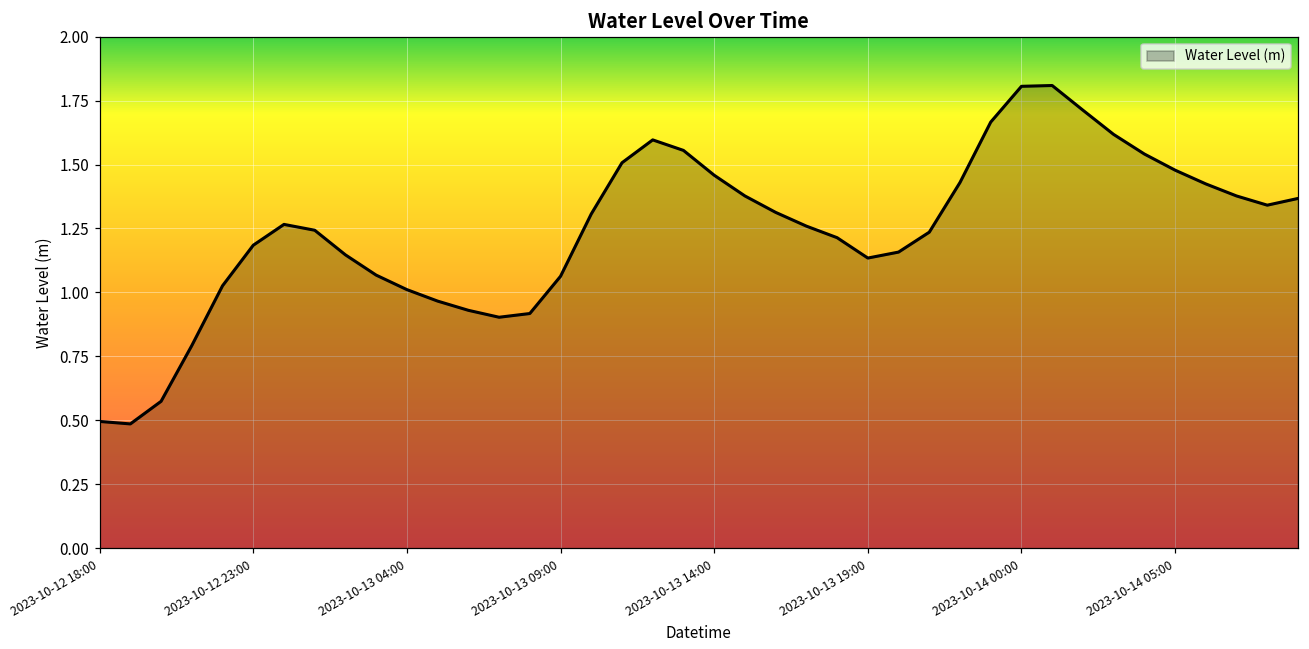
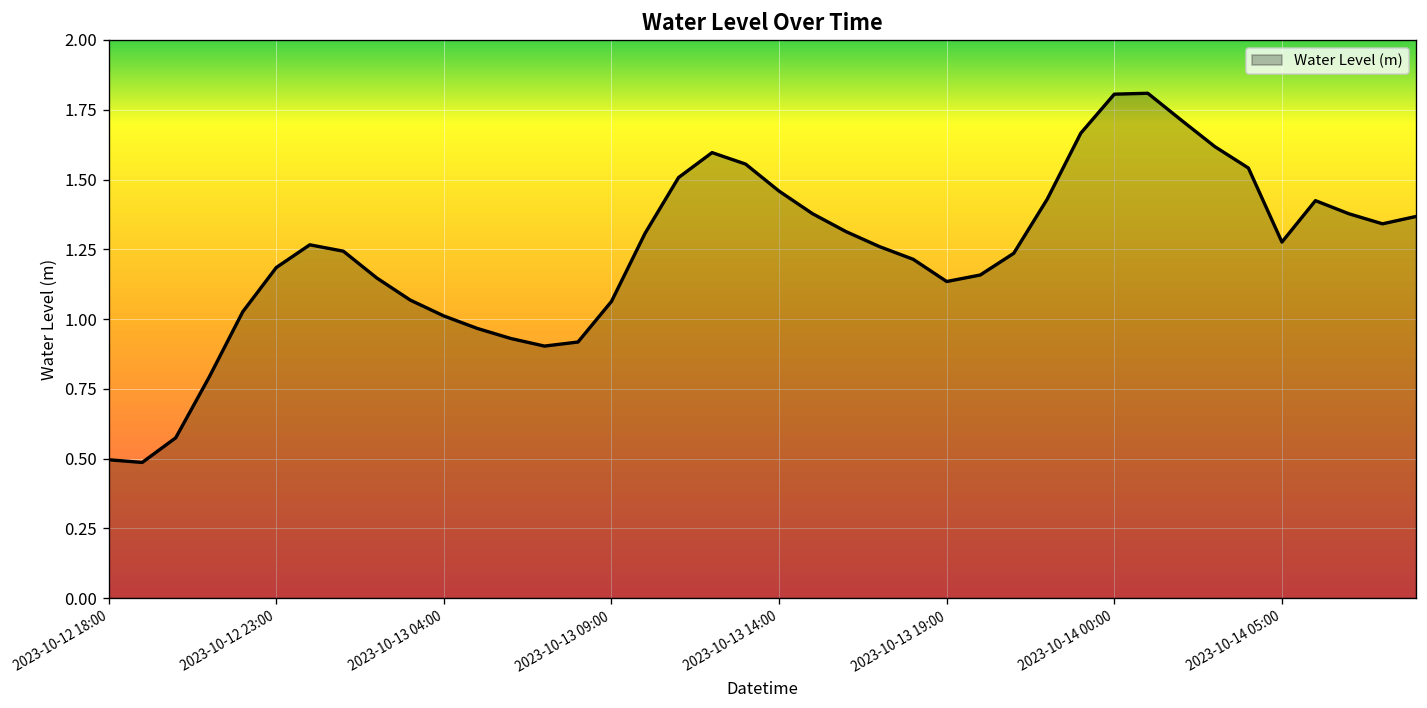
2023-10-14 05:00: 1.48 -> 1.28
